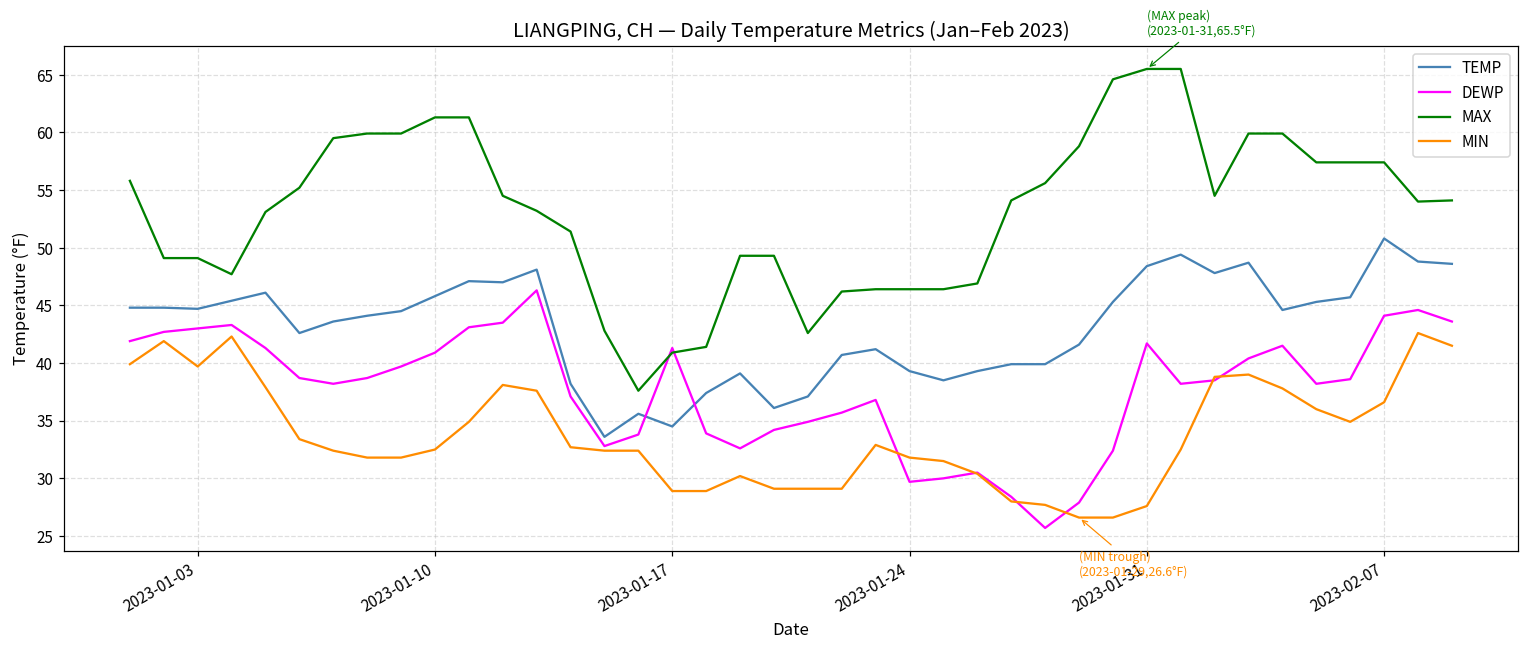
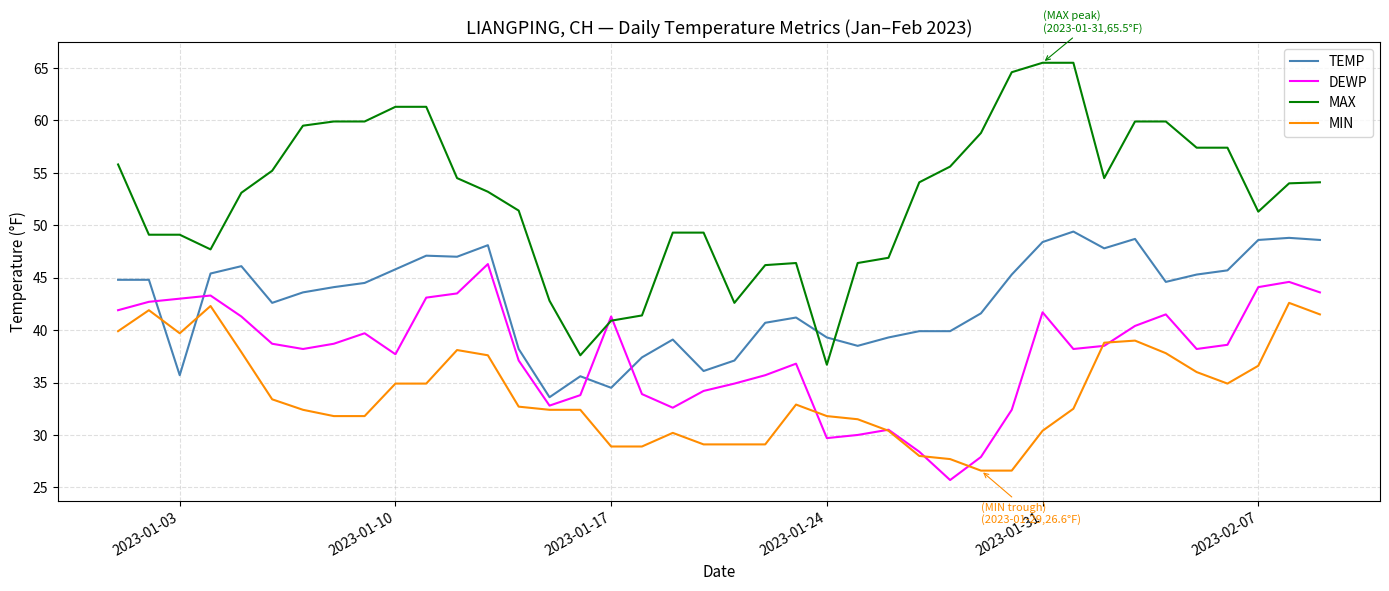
TEMP, 2023-01-03: 44.7 -> 35.7
DEWP, 2023-01-10: 40.9 -> 37.7
MIN, 2023-01-10: 32.5 -> 34.9
MAX, 2023-01-24: 46.4 -> 36.7
MIN, 2023-01-31: 27.6 -> 30.4
TEMP, 2023-02-07: 50.8 -> 48.6
MAX, 2023-02-07: 57.4 -> 51.3
